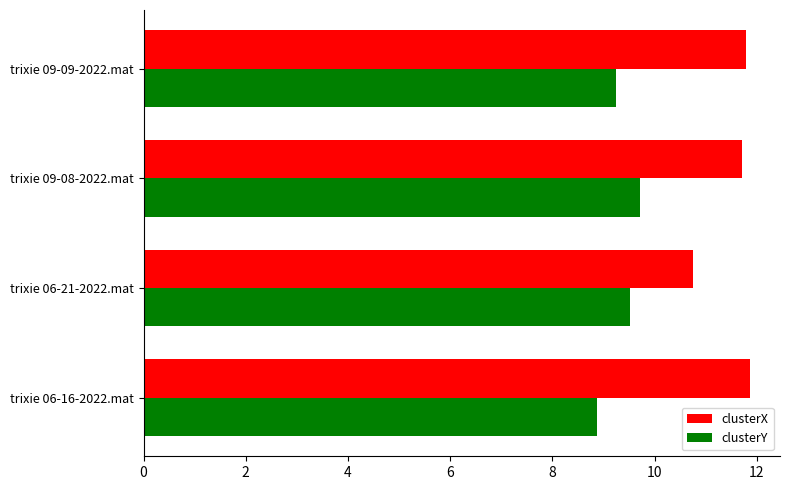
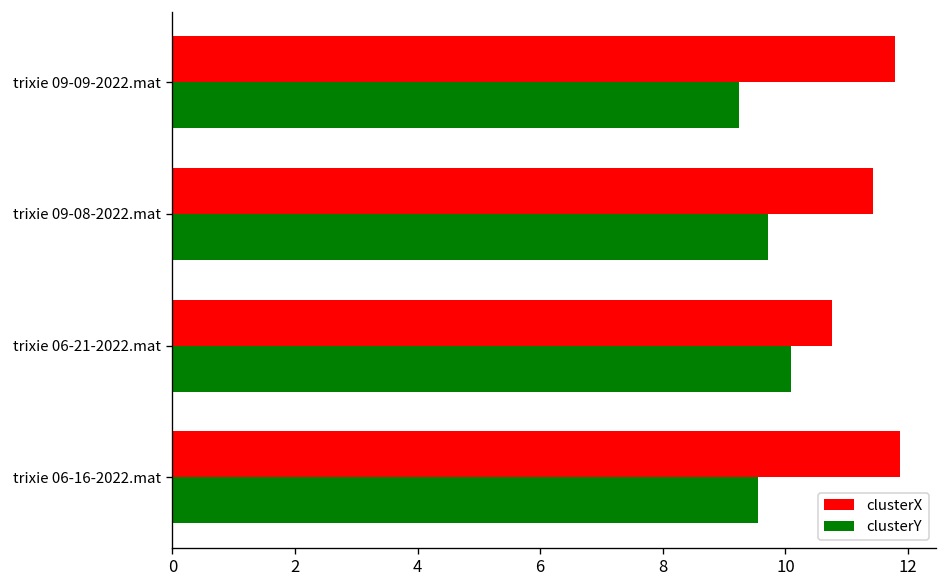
clusterX, trixie 09-08-2022.mat: 11.7 -> 11.4
clusterY, trixie 06-21-2022.mat: 9.5 -> 10.1
clusterY, trixie 06-16-2022.mat: 8.9 -> 9.6
